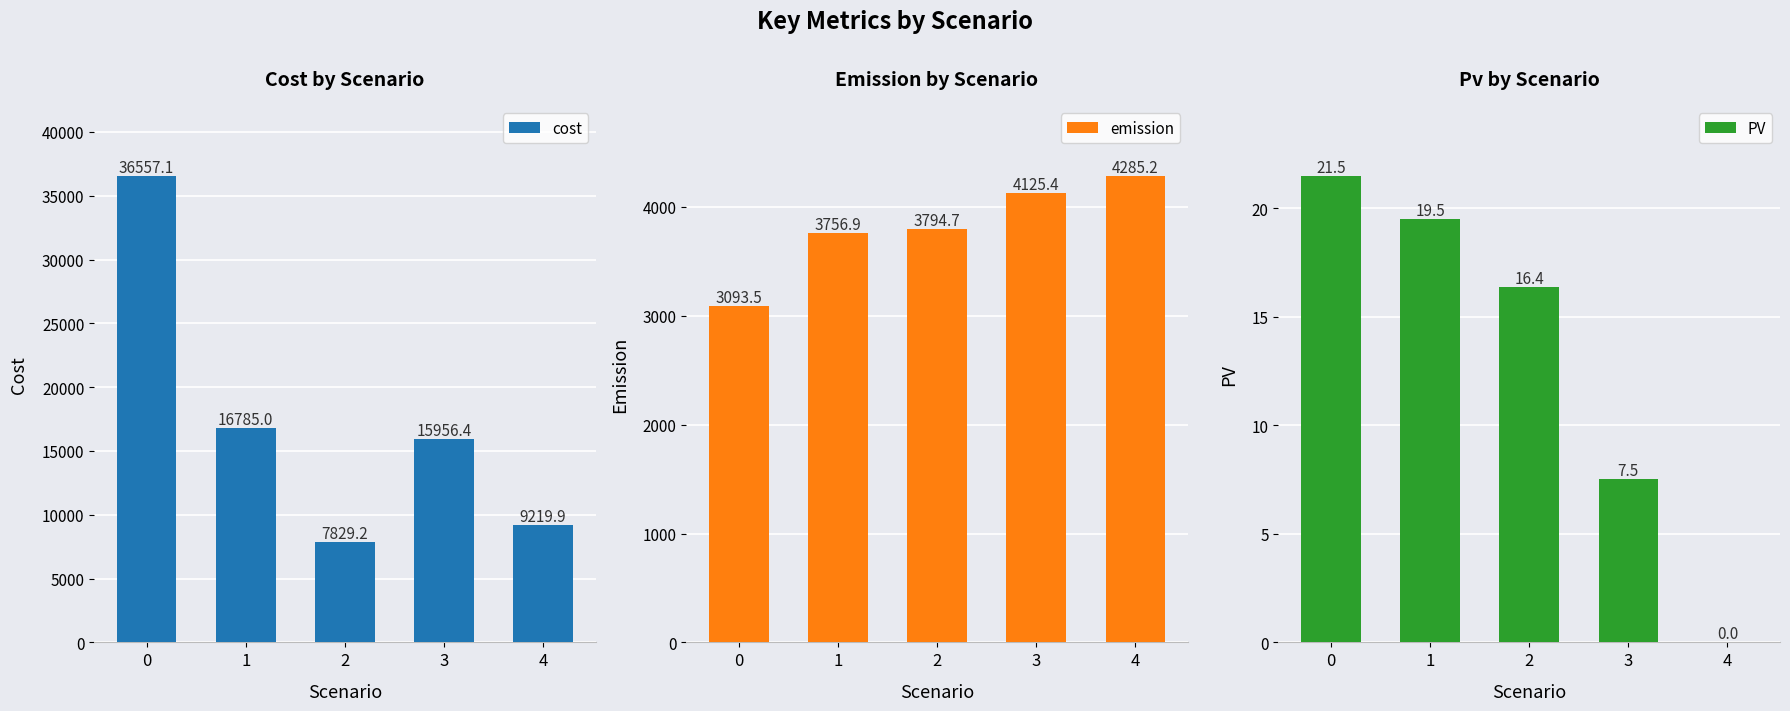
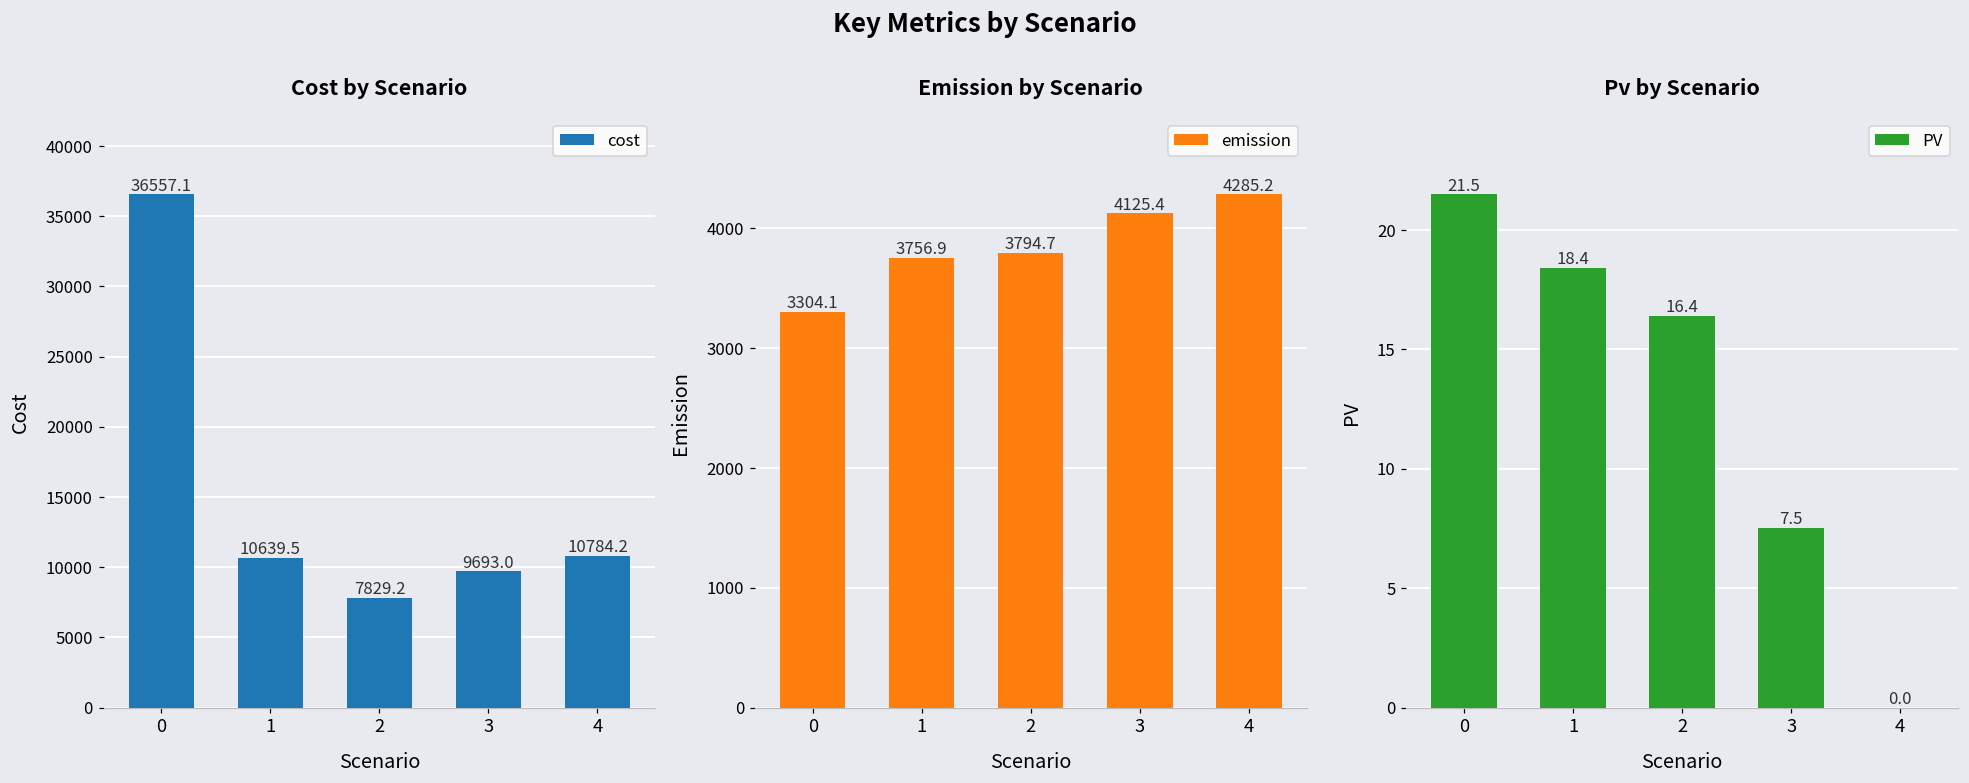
Cost by Scenario, 1: 16785.0 -> 10639.5
Cost by Scenario, 3: 15956.4 -> 9693.0
Cost by Scenario, 4: 9219.9 -> 10784.2
Emission by Scenario, 0: 3093.5 -> 3304.1
Pv by Scenario, 1: 19.5 -> 18.4
